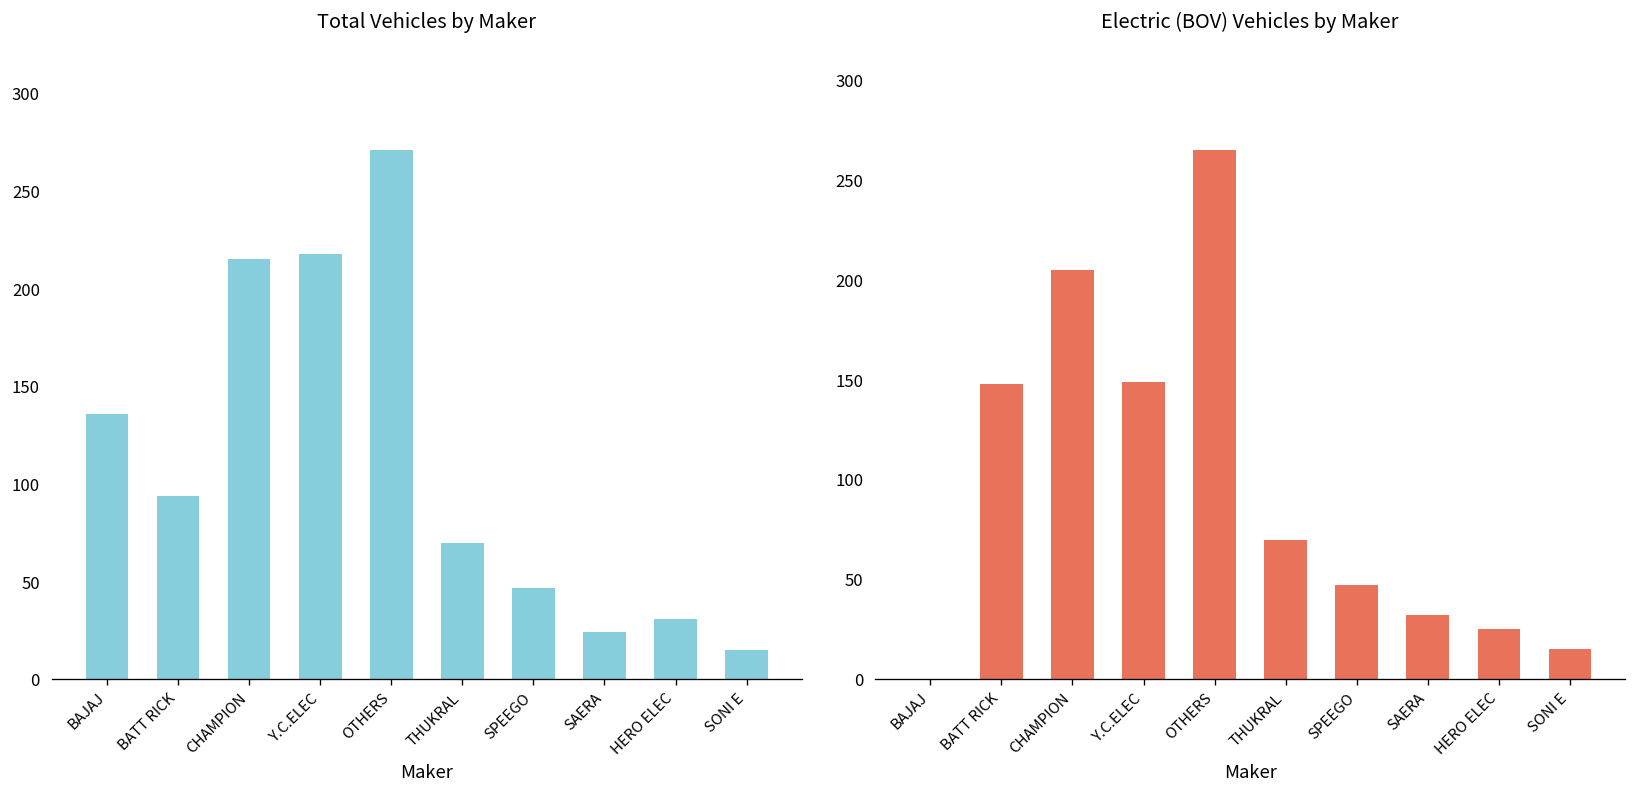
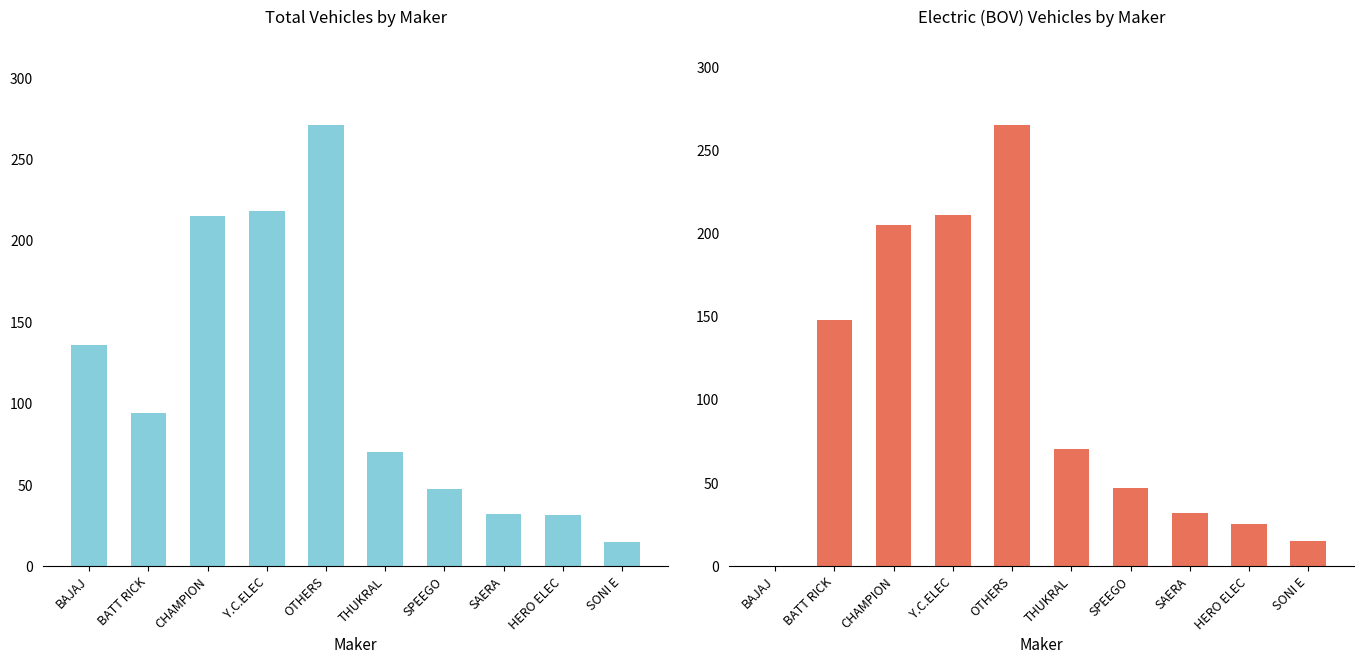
Total Vehicles by Maker, SAERA: 24 -> 32
Electric (BOV) Vehicles by Maker, Y.C.ELEC: 149 -> 211
